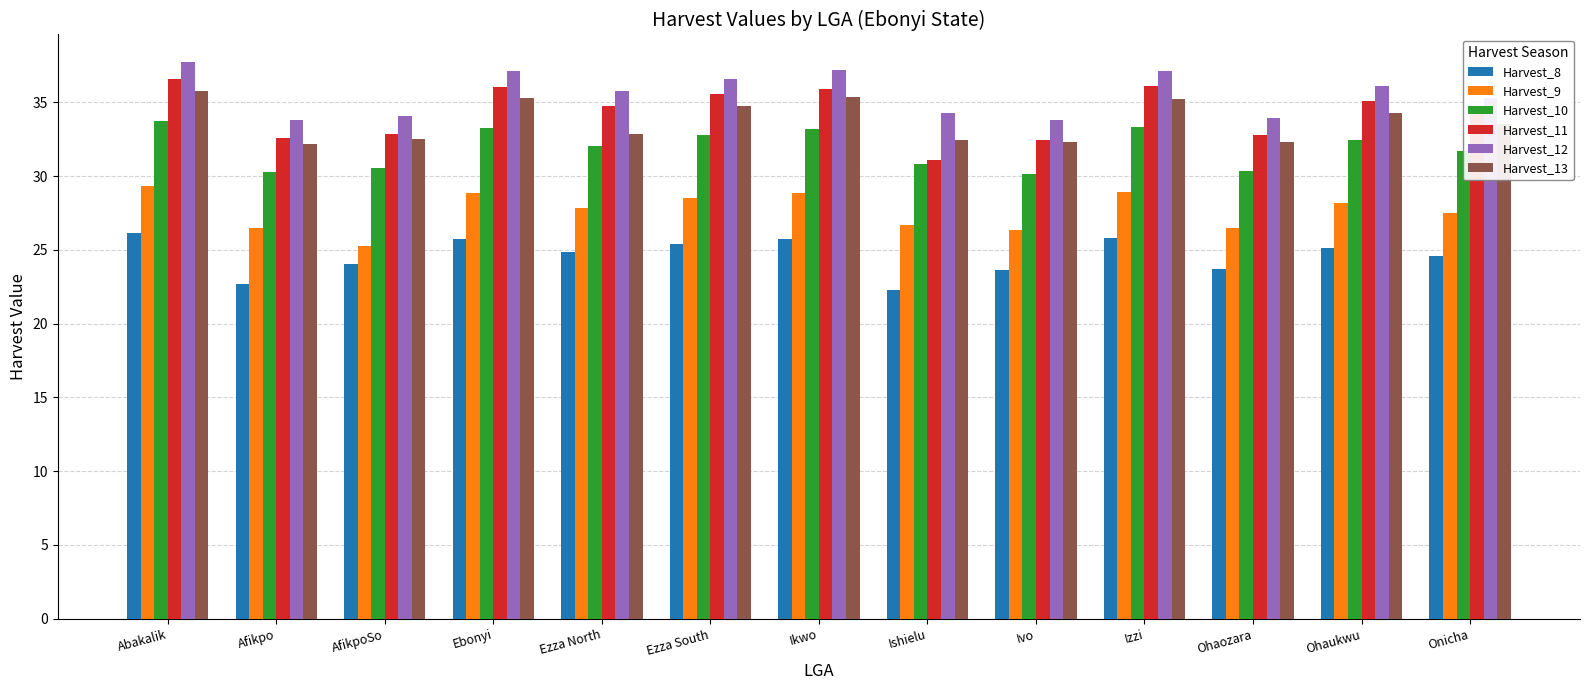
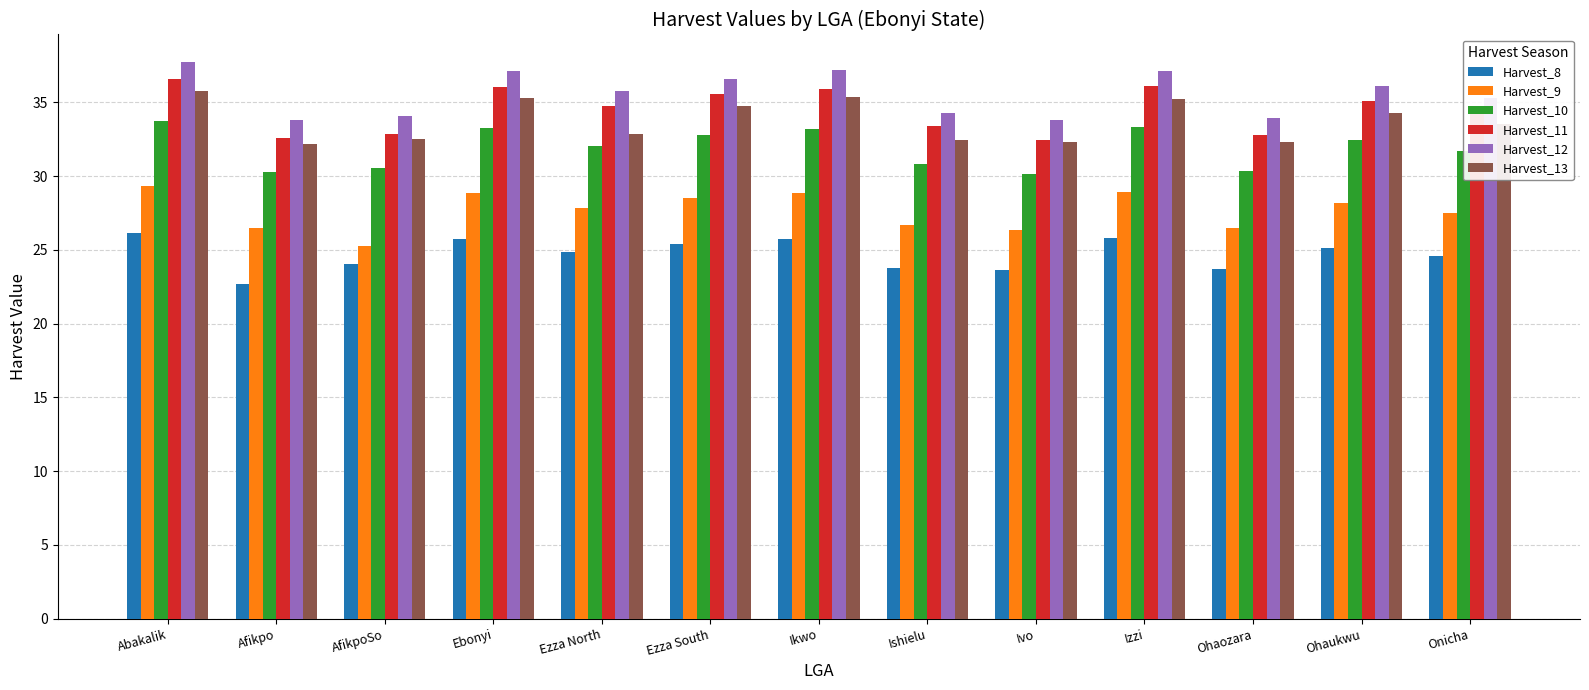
Harvest_8, Ishielu: 22.3 -> 23.7
Harvest_11, Ishielu: 31.1 -> 33.4
